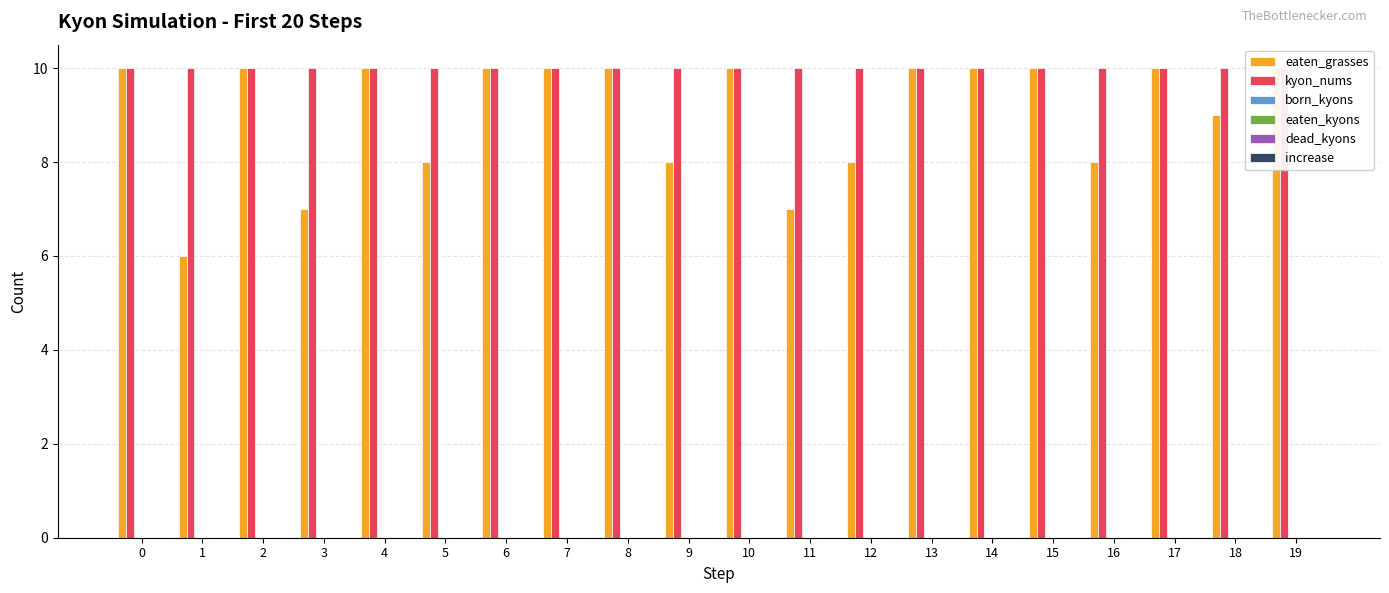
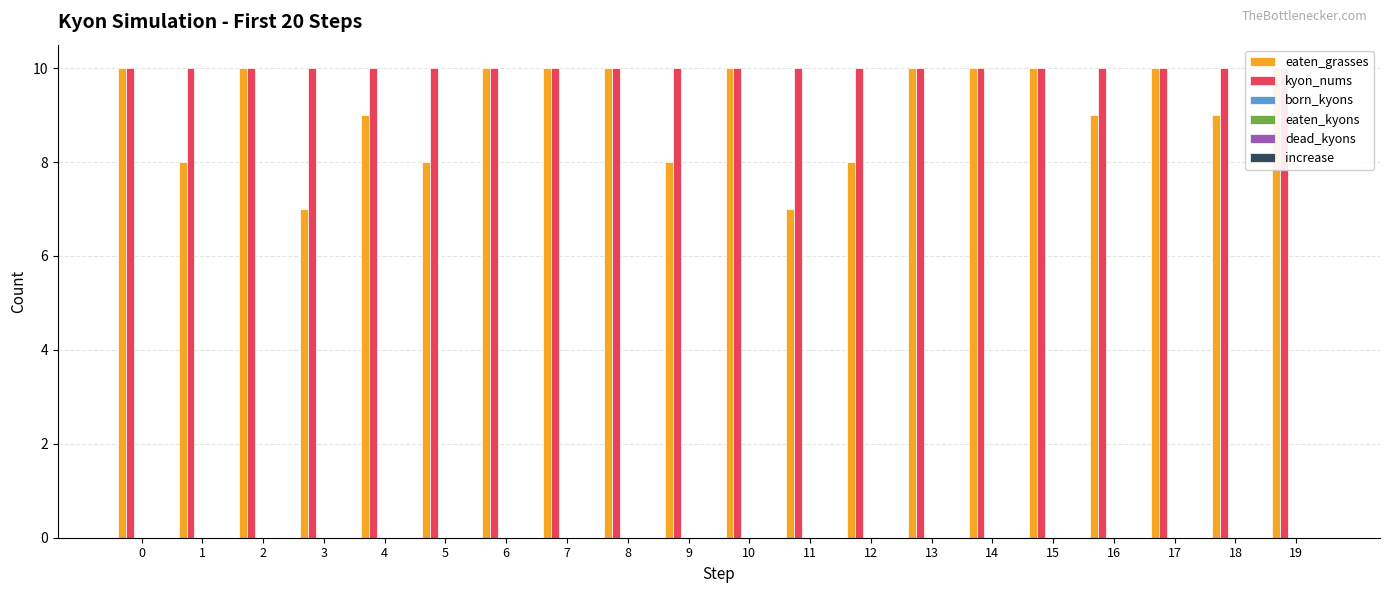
eaten_grasses, 1: 6 -> 8
eaten_grasses, 4: 10 -> 9
eaten_grasses, 16: 8 -> 9
